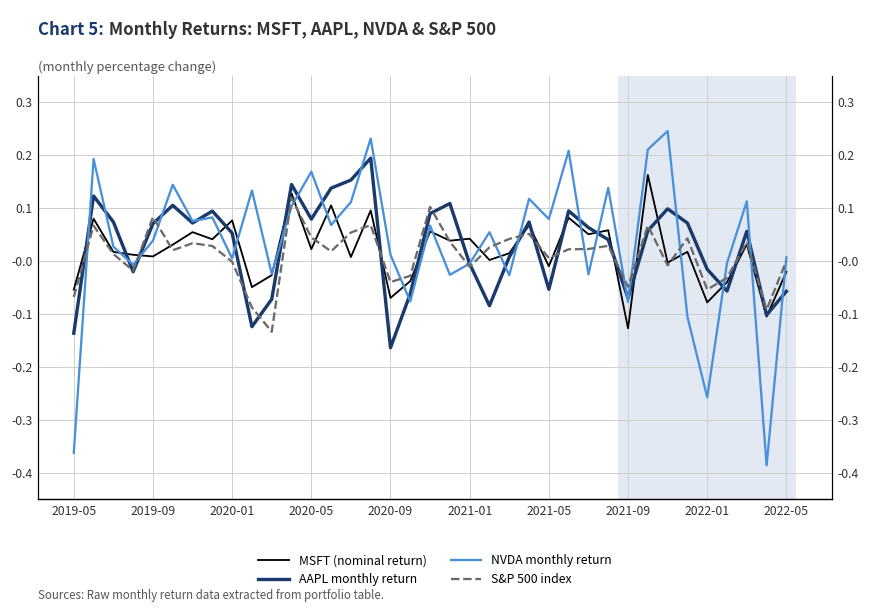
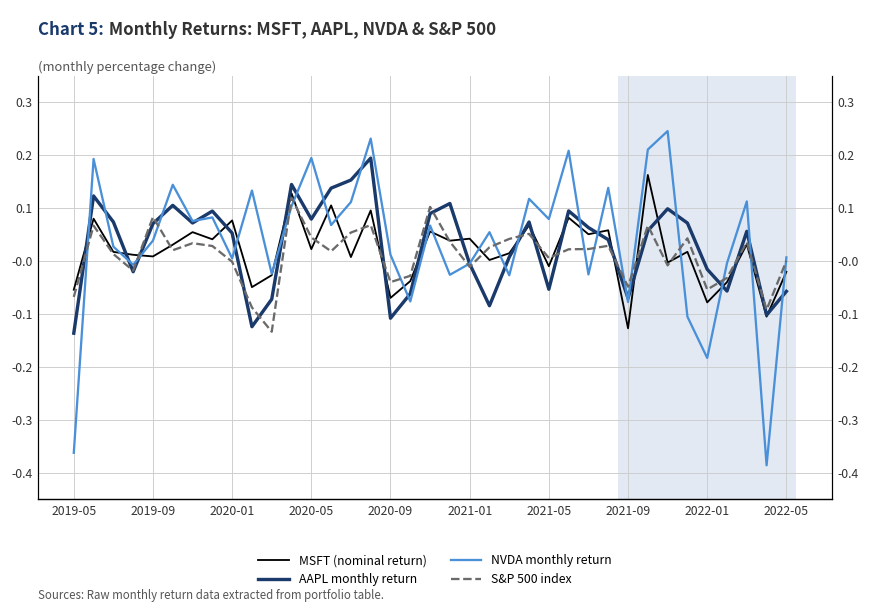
NVDA monthly return, 2020-05: 0.17 -> 0.19
AAPL monthly return, 2020-09: -0.16 -> -0.11
NVDA monthly return, 2022-01: -0.26 -> -0.18
